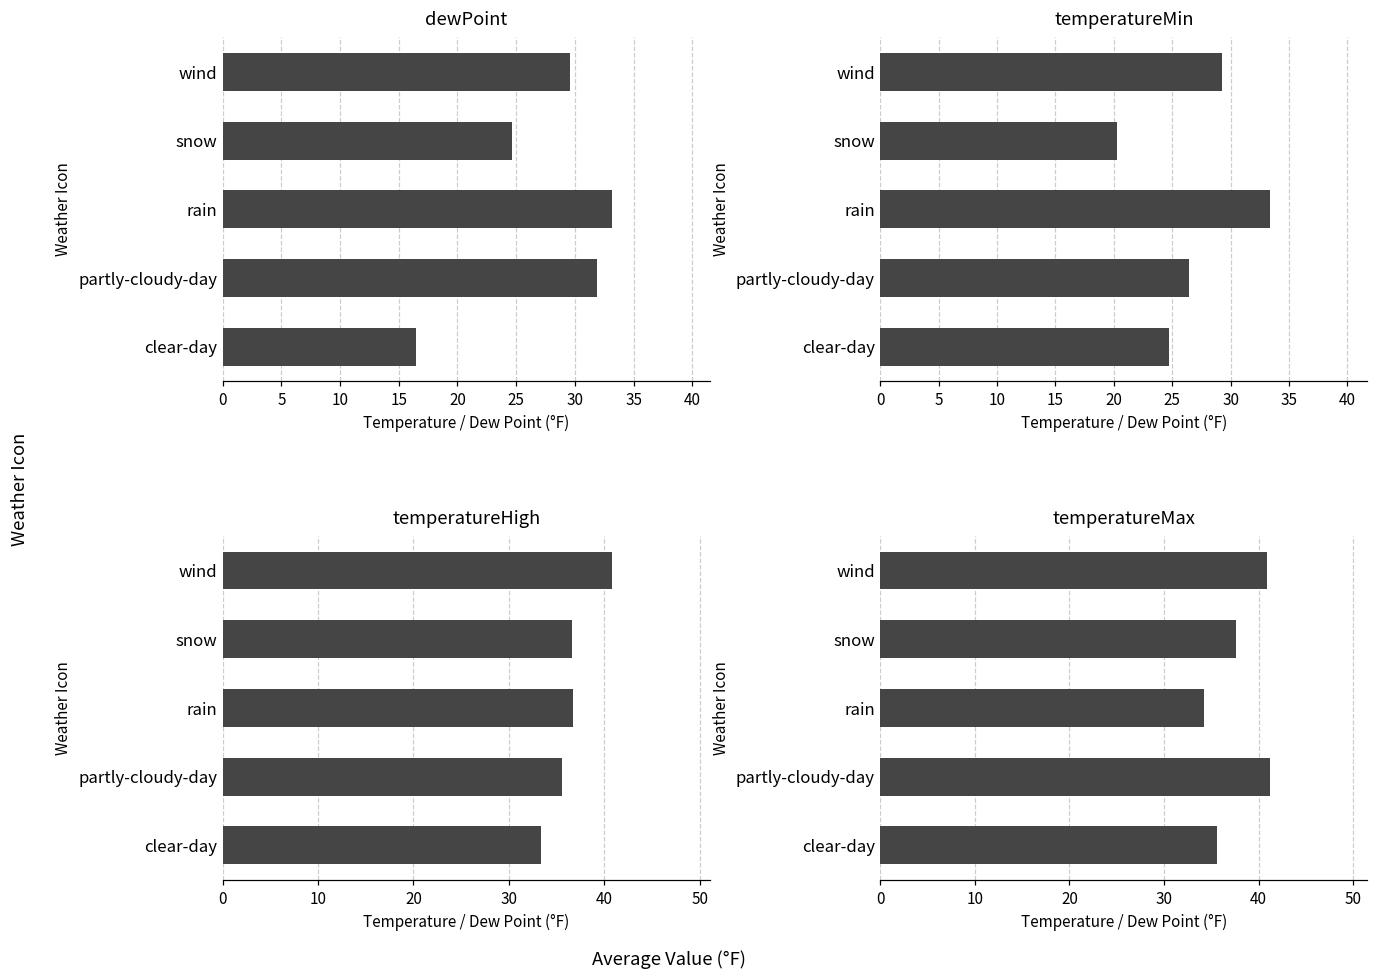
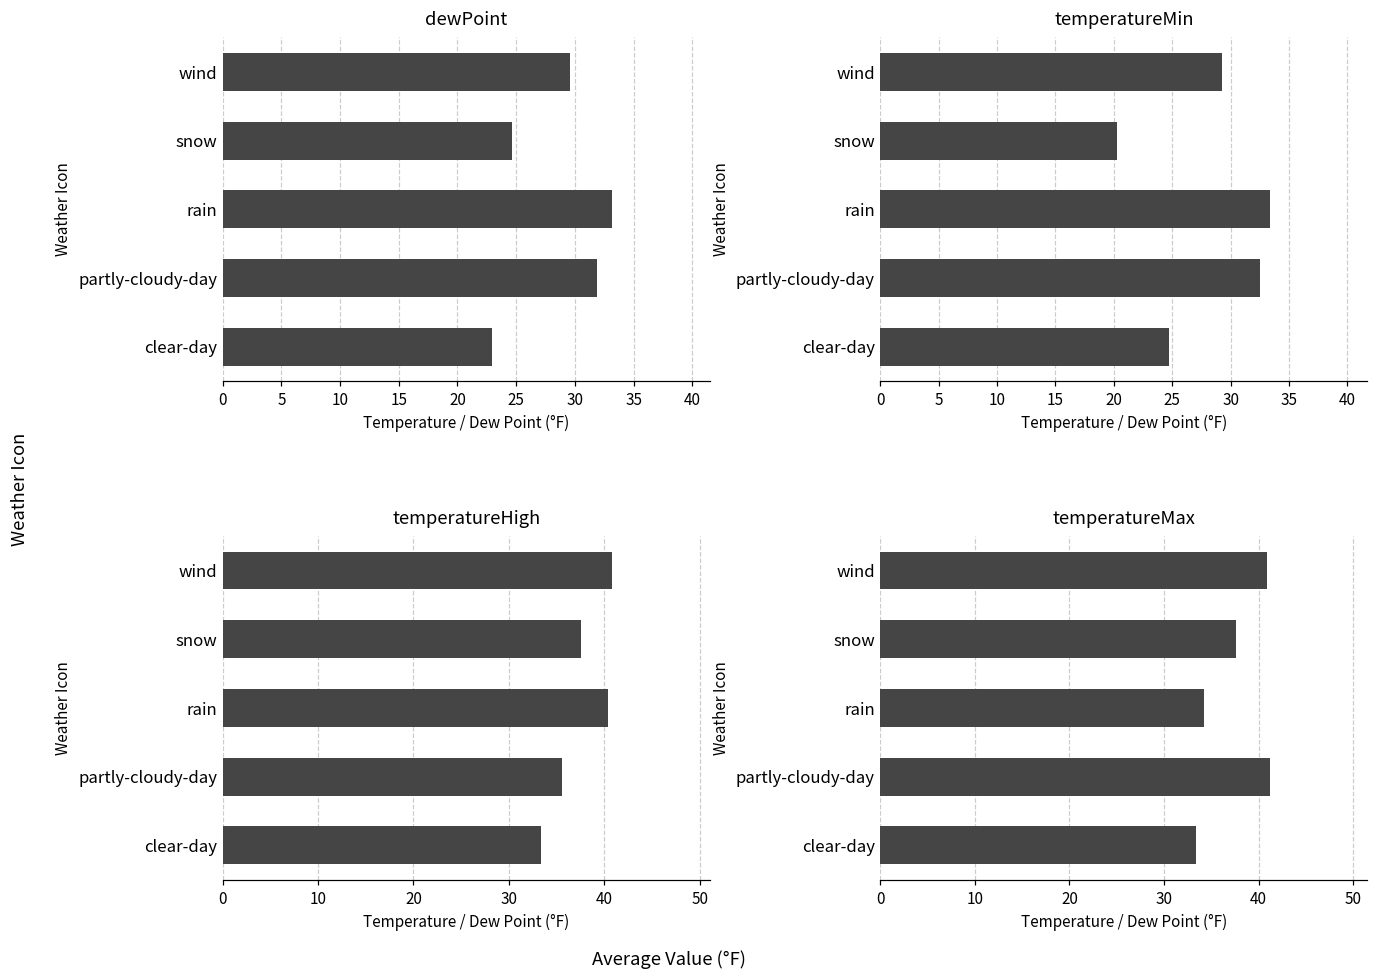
dewPoint, clear-day: 16.5 -> 22.9
temperatureMin, partly-cloudy-day: 26.4 -> 32.5
temperatureHigh, snow: 37 -> 38
temperatureHigh, rain: 37 -> 40
temperatureMax, clear-day: 36 -> 33
